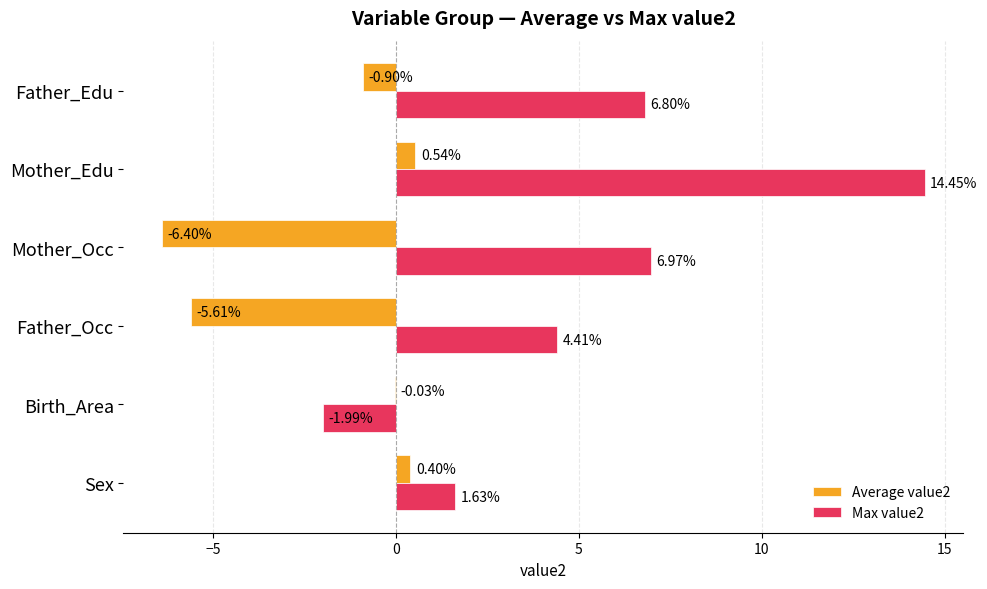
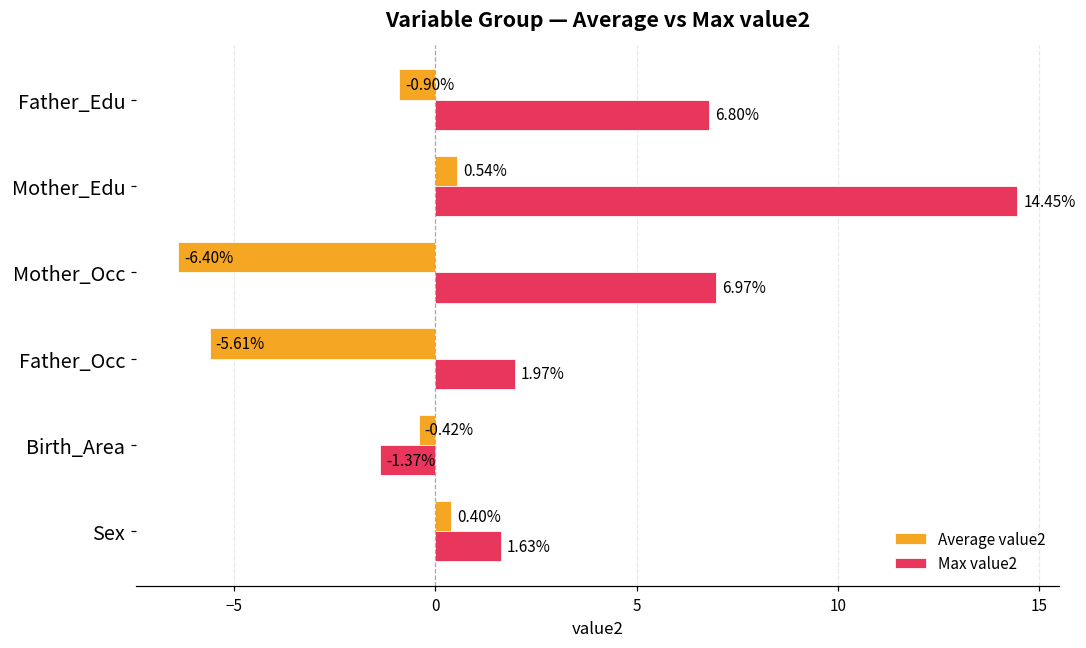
Max value2, Father_Occ: 4.41% -> 1.97%
Average value2, Birth_Area: -0.03% -> -0.42%
Max value2, Birth_Area: -1.99% -> -1.37%
